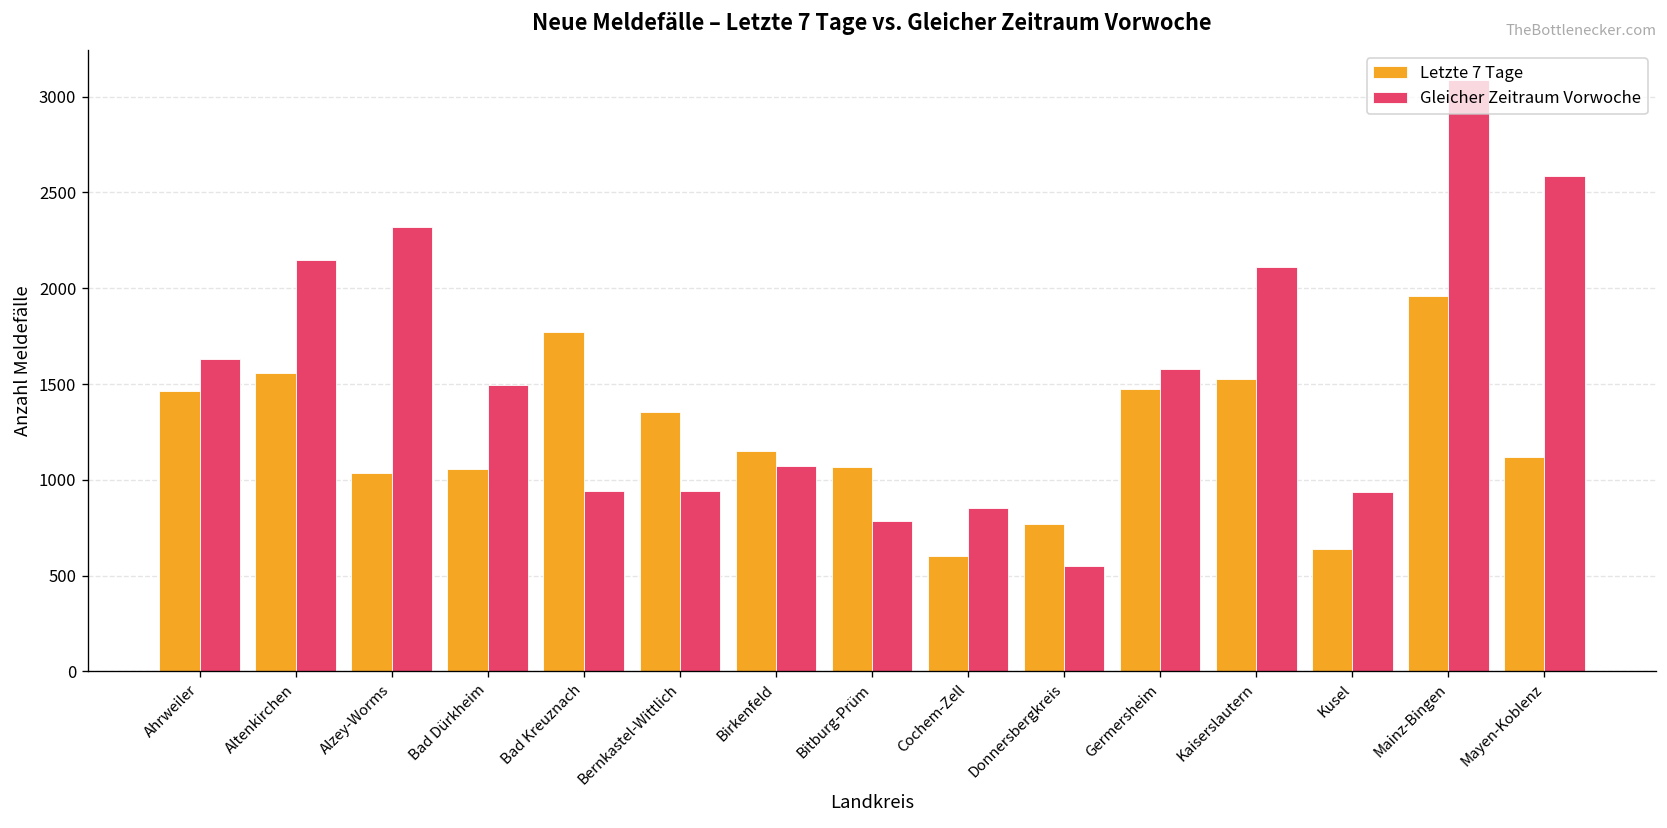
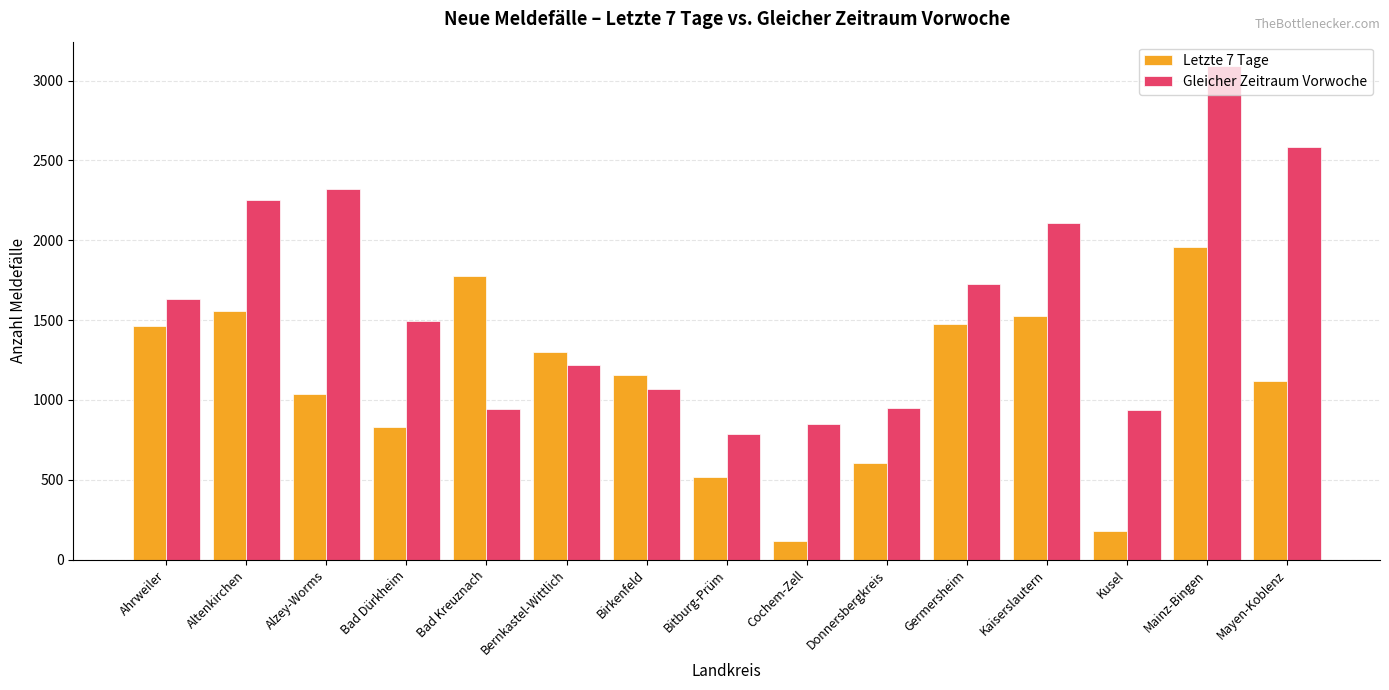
Gleicher Zeitraum Vorwoche, Altenkirchen: 2150 -> 2250
Letzte 7 Tage, Bad Dürkheim: 1050 -> 830
Letzte 7 Tage, Bernkastel-Wittlich: 1360 -> 1300
Gleicher Zeitraum Vorwoche, Bernkastel-Wittlich: 940 -> 1220
Letzte 7 Tage, Bitburg-Prüm: 1070 -> 510
Letzte 7 Tage, Cochem-Zell: 600 -> 120
Letzte 7 Tage, Donnersbergkreis: 770 -> 600
Gleicher Zeitraum Vorwoche, Donnersbergkreis: 550 -> 950
Gleicher Zeitraum Vorwoche, Germersheim: 1580 -> 1730
Letzte 7 Tage, Kusel: 640 -> 180
